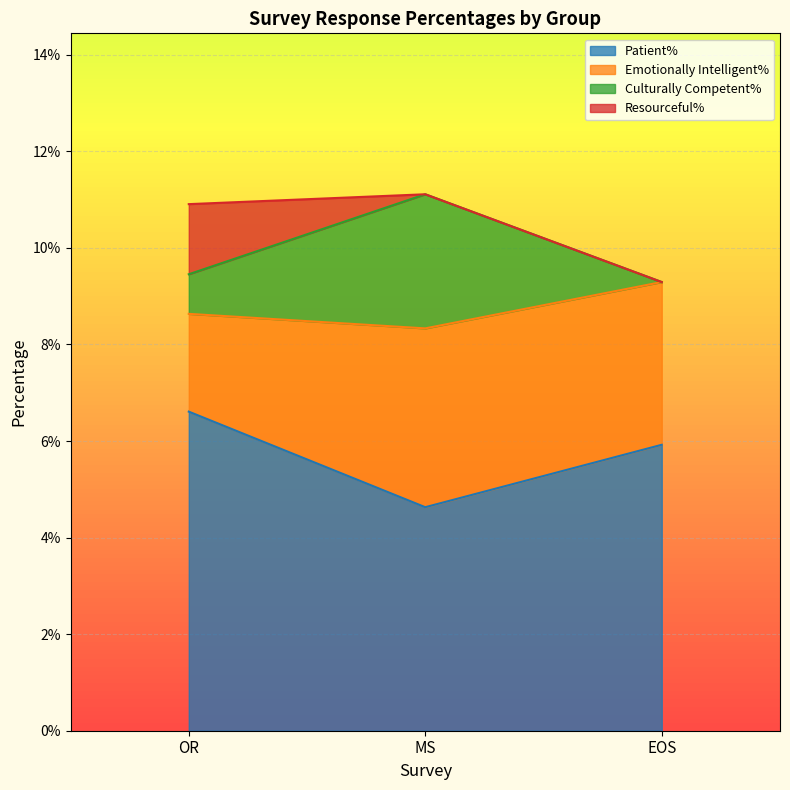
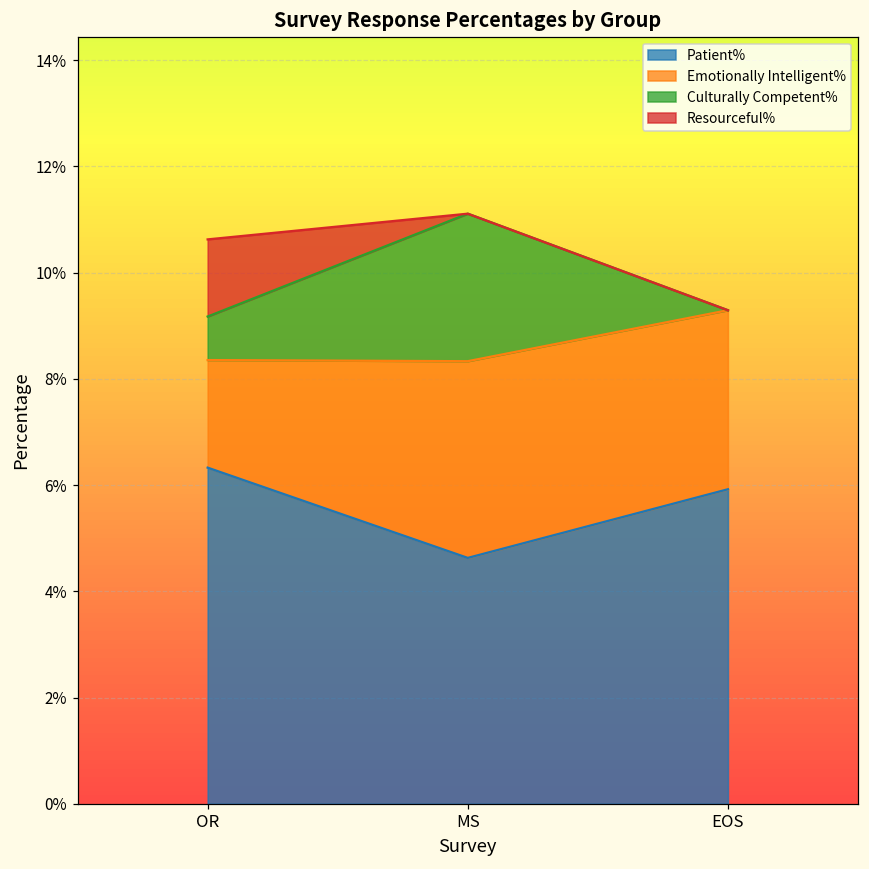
Patient%, OR: 6.6% -> 6.3%
